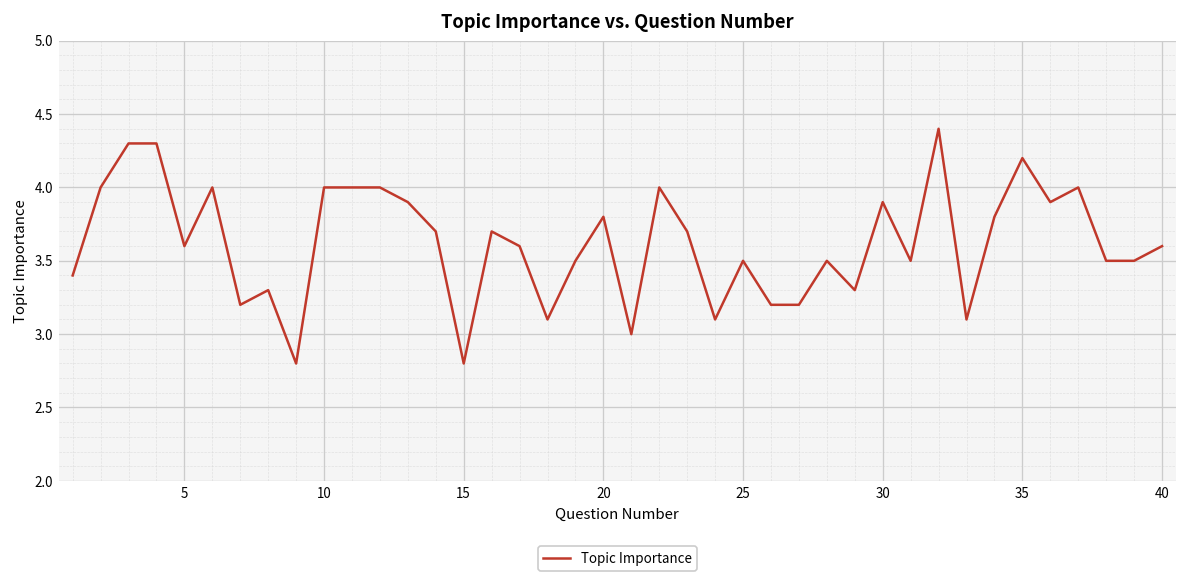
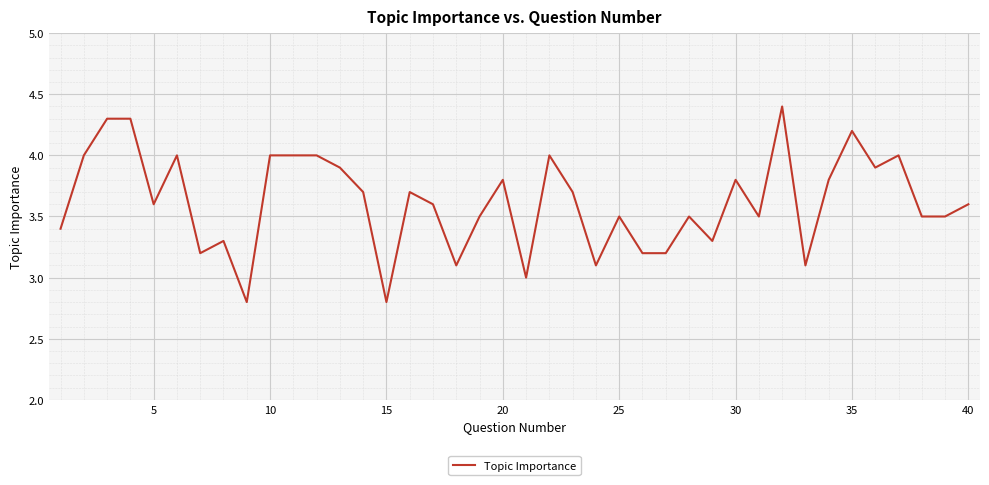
30: 3.9 -> 3.8
